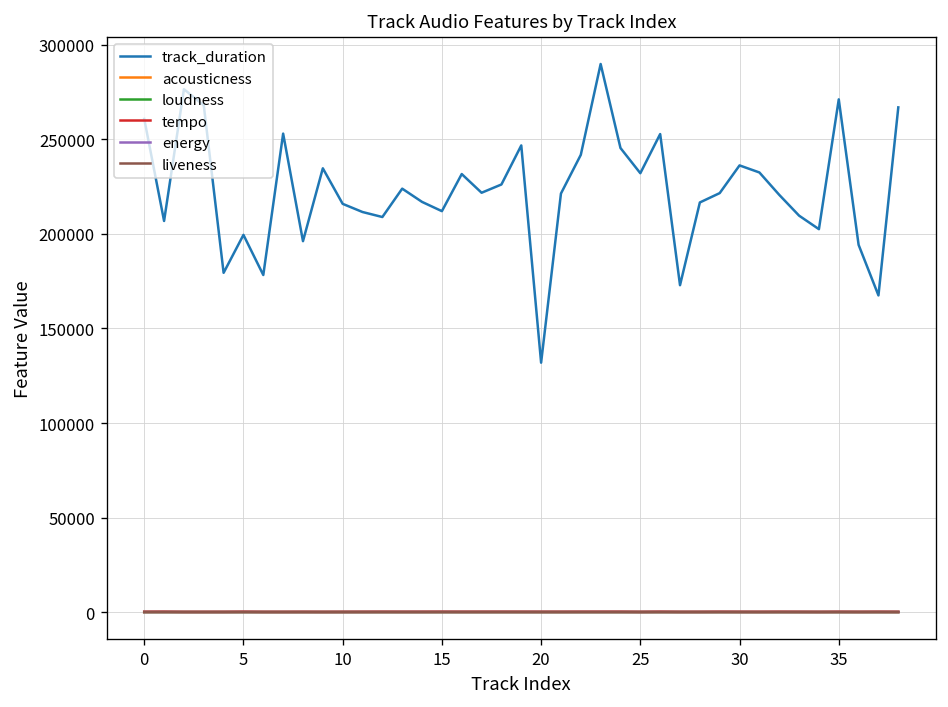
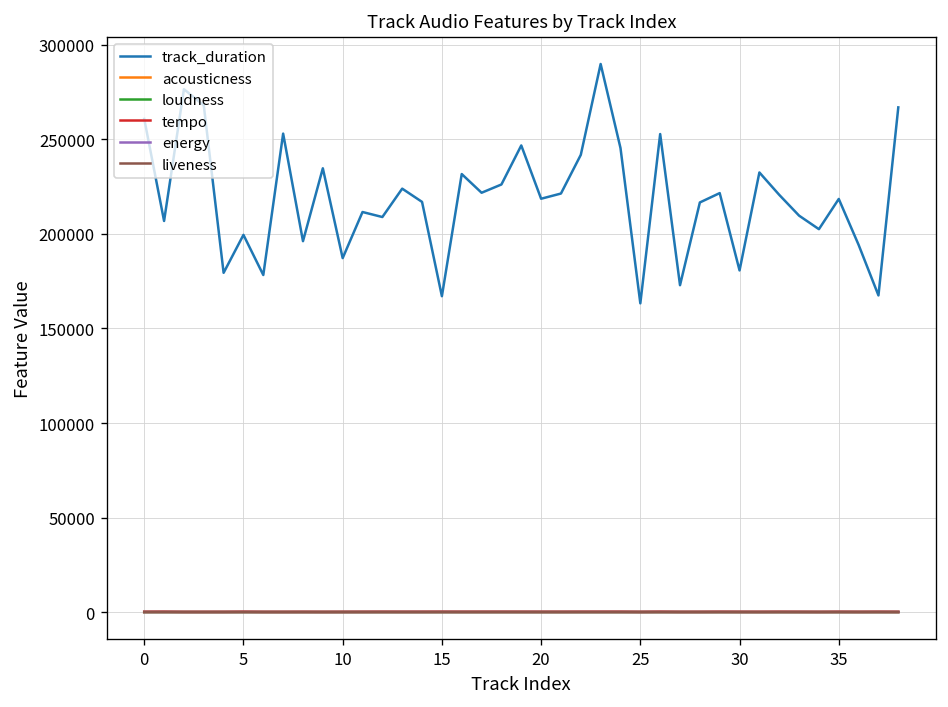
track_duration, 10: 216000 -> 187000
track_duration, 15: 212000 -> 167000
track_duration, 20: 132000 -> 219000
track_duration, 25: 232000 -> 163000
track_duration, 30: 236000 -> 181000
track_duration, 35: 271000 -> 219000
